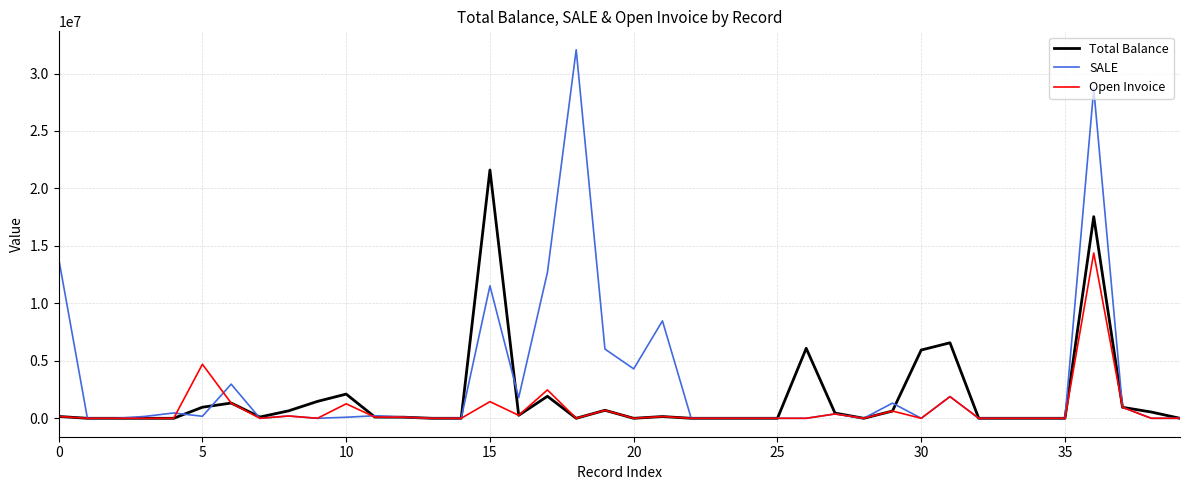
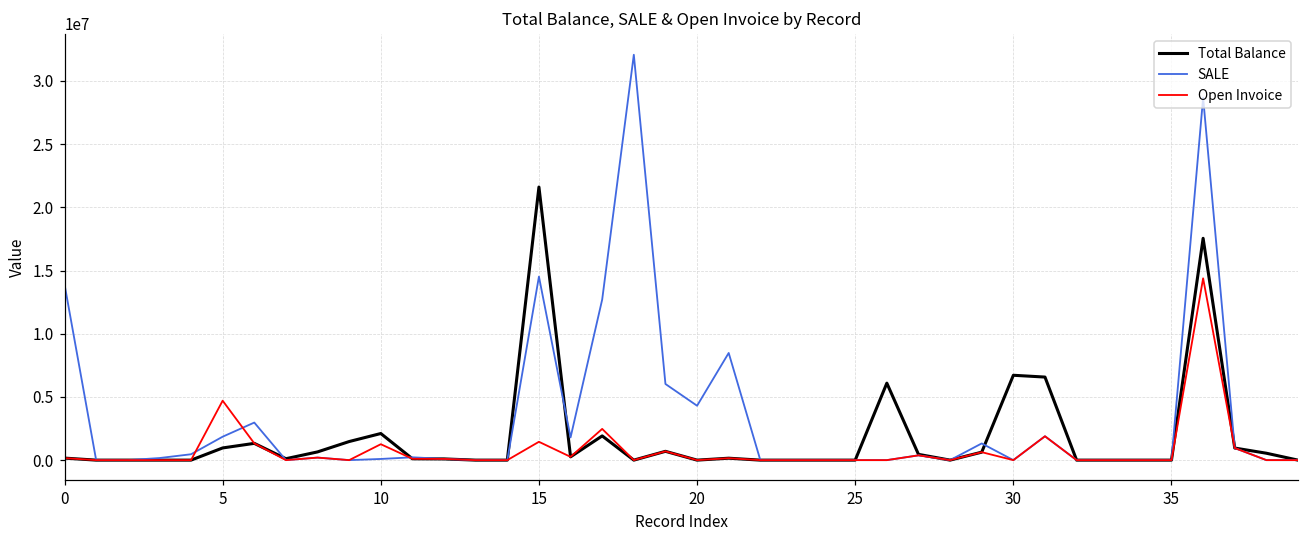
SALE, 5: 200000 -> 1900000
SALE, 15: 11500000 -> 14500000
Total Balance, 30: 5900000 -> 6700000
